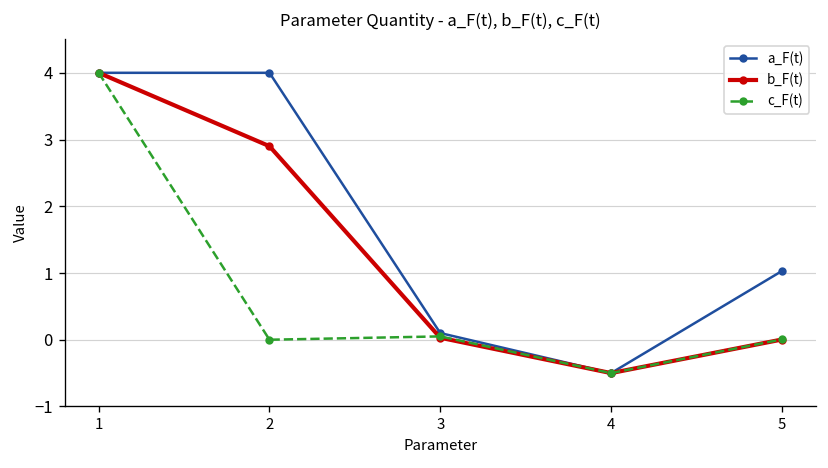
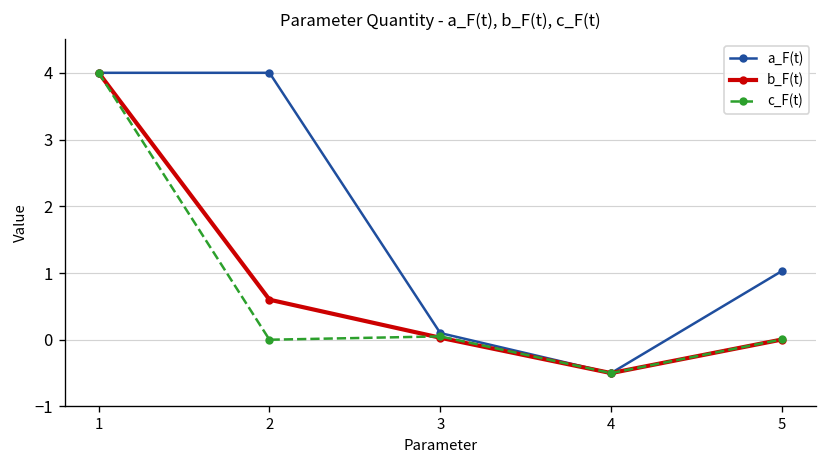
b_F(t), 2: 2.9 -> 0.6
